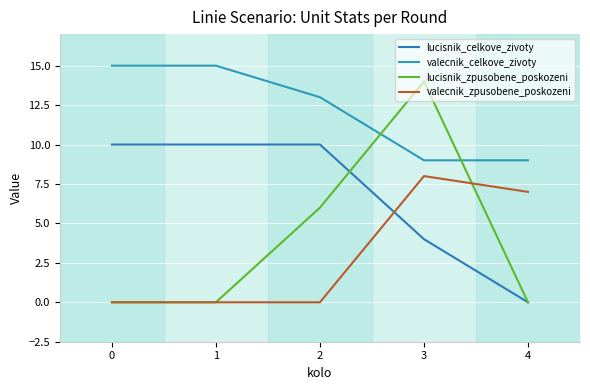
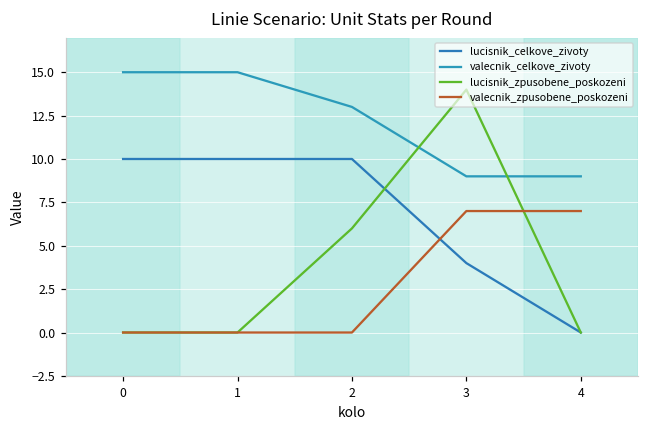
valecnik_zpusobene_poskozeni, 3: 8 -> 7
